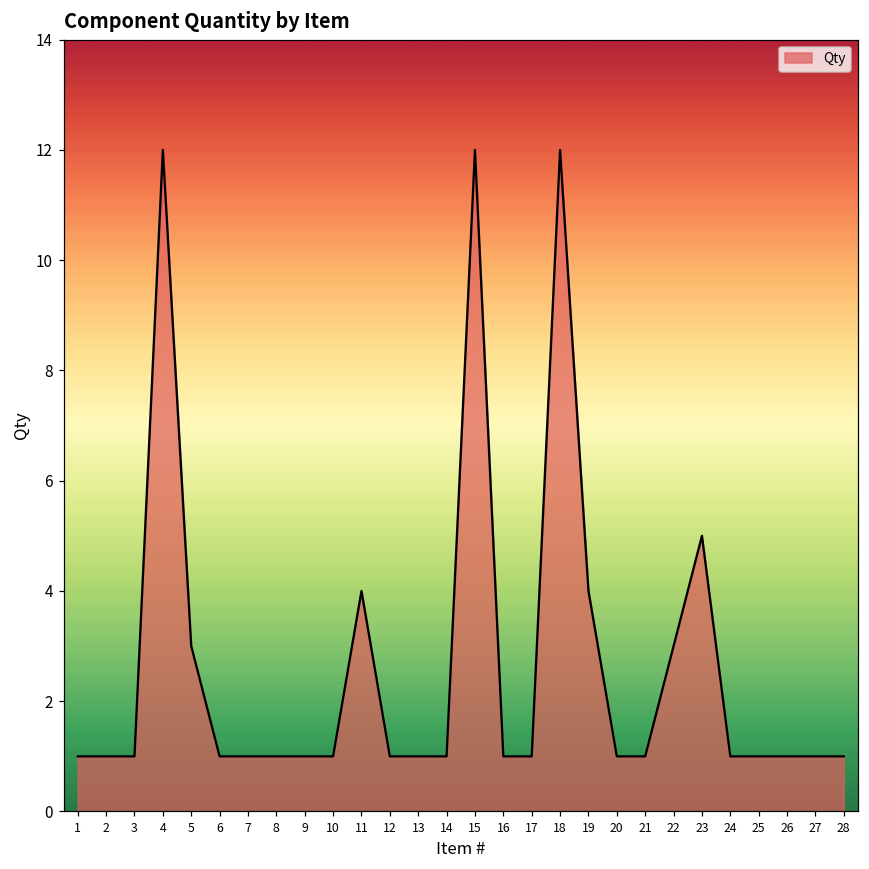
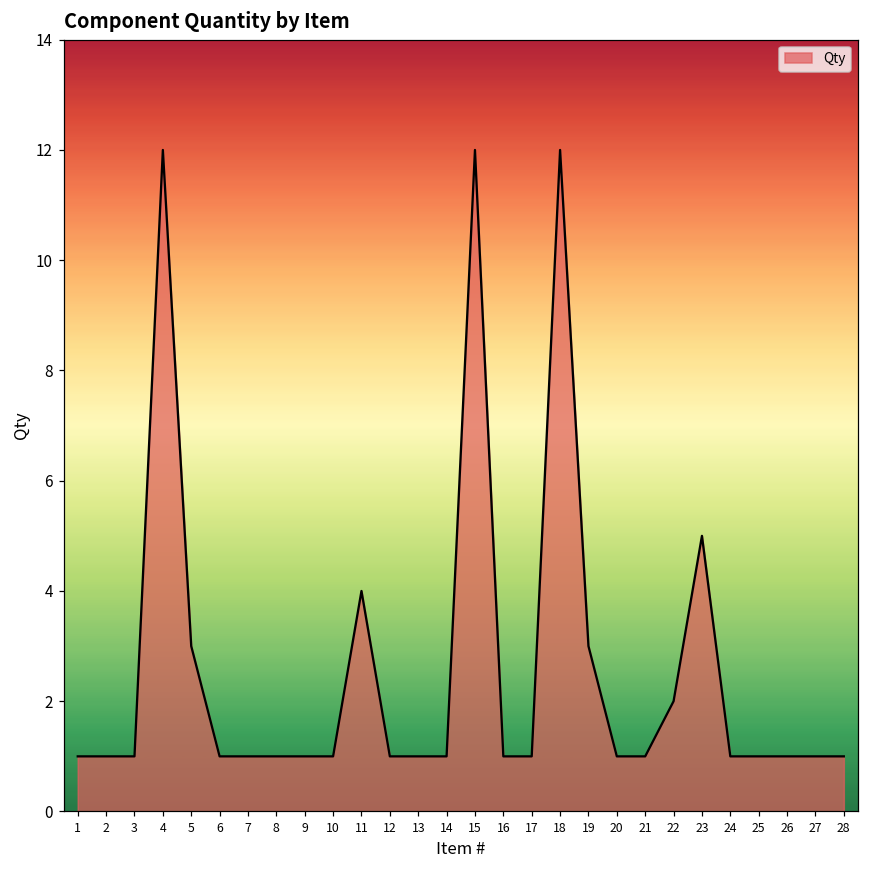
19: 4 -> 3
22: 3 -> 2
